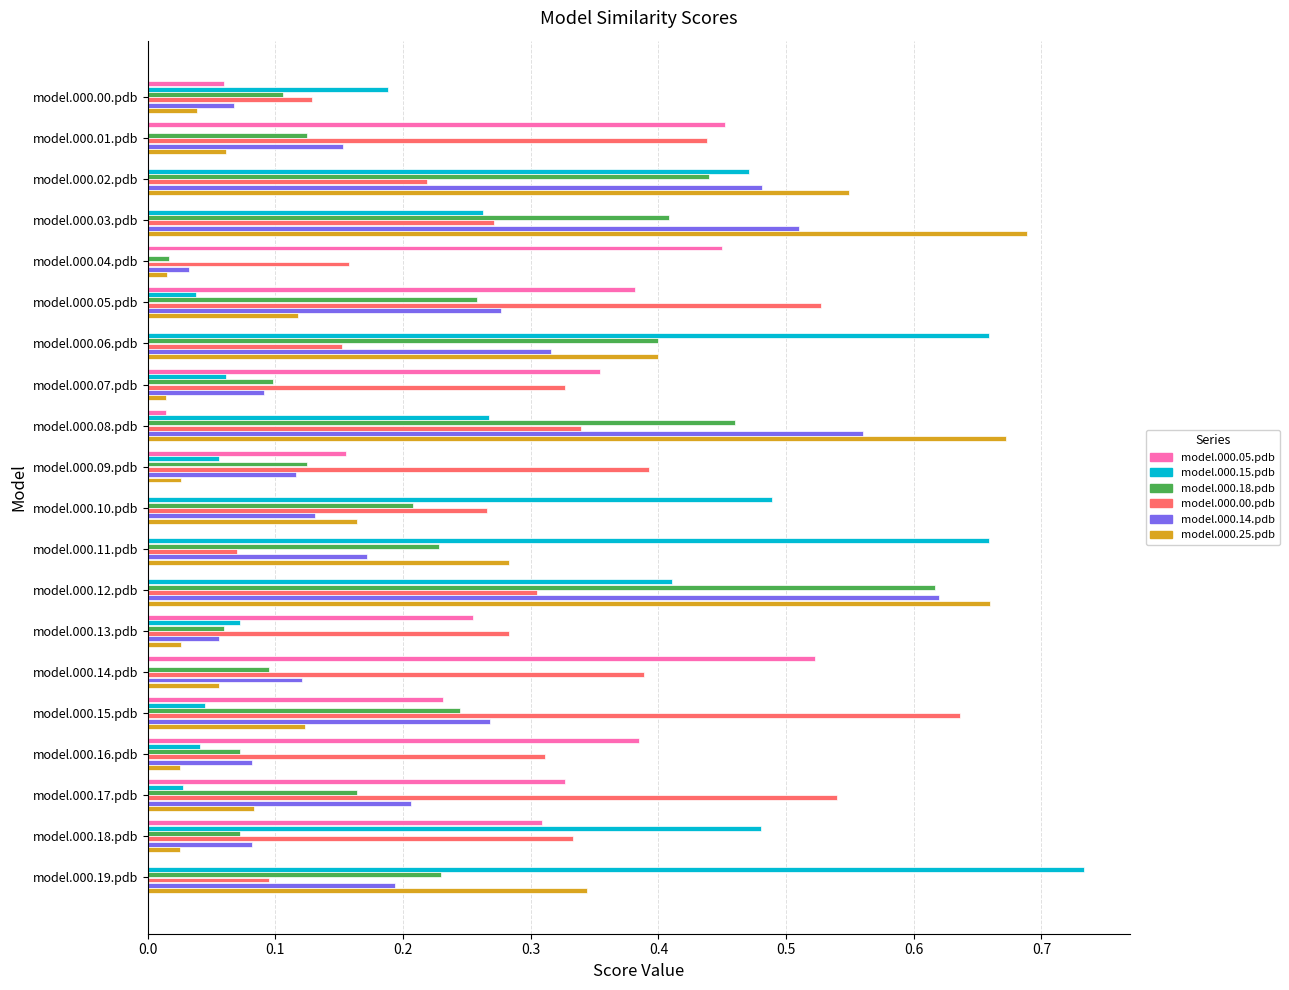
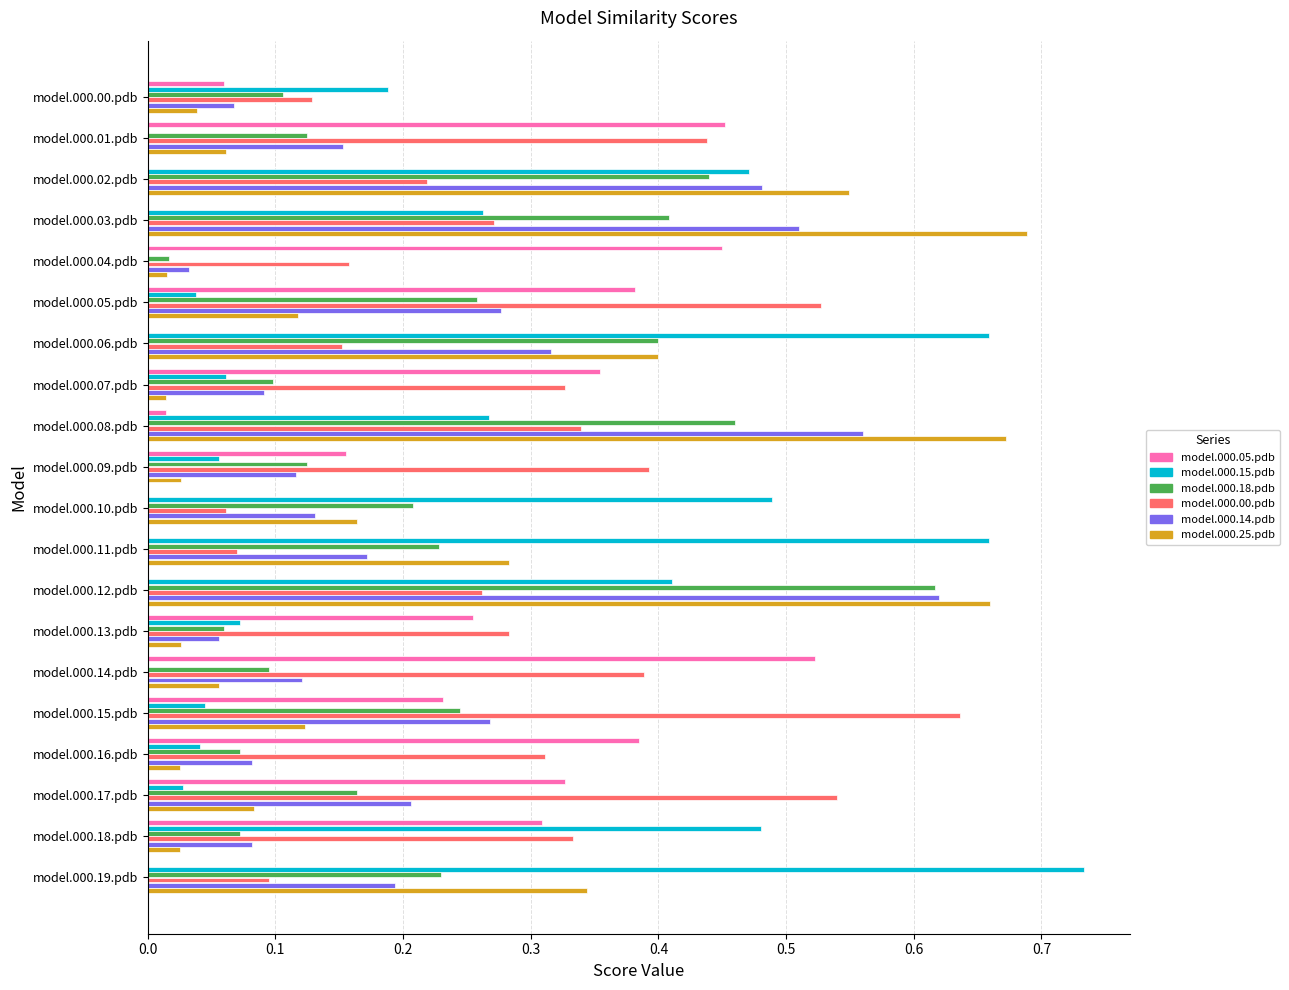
model.000.00.pdb, model.000.10.pdb: 0.266 -> 0.061
model.000.00.pdb, model.000.12.pdb: 0.305 -> 0.262
